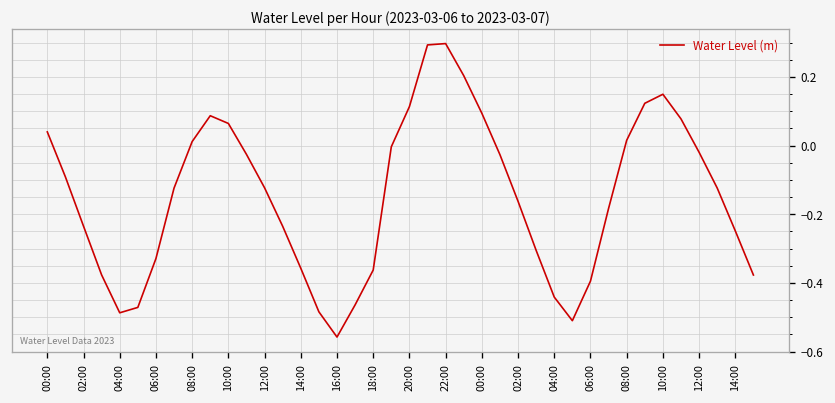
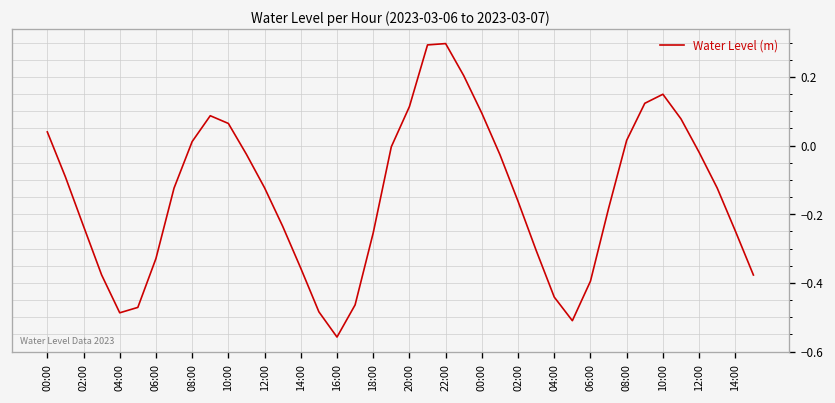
18:00: -0.36 -> -0.25
